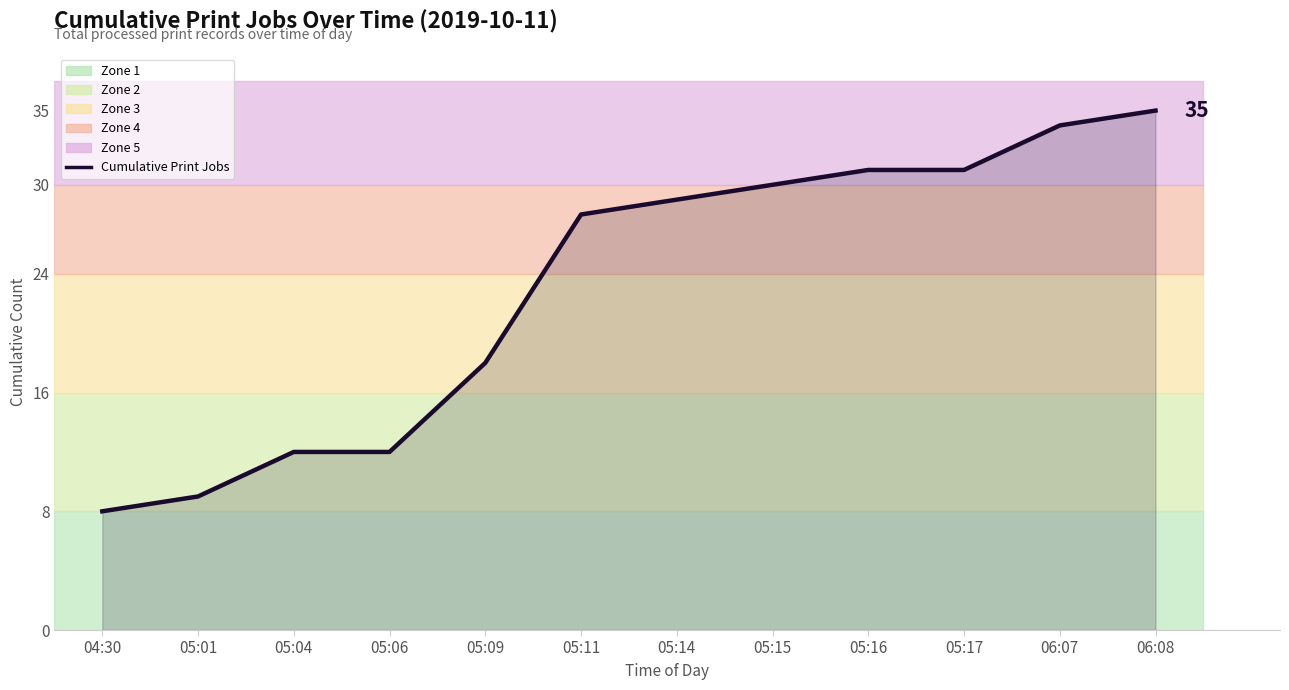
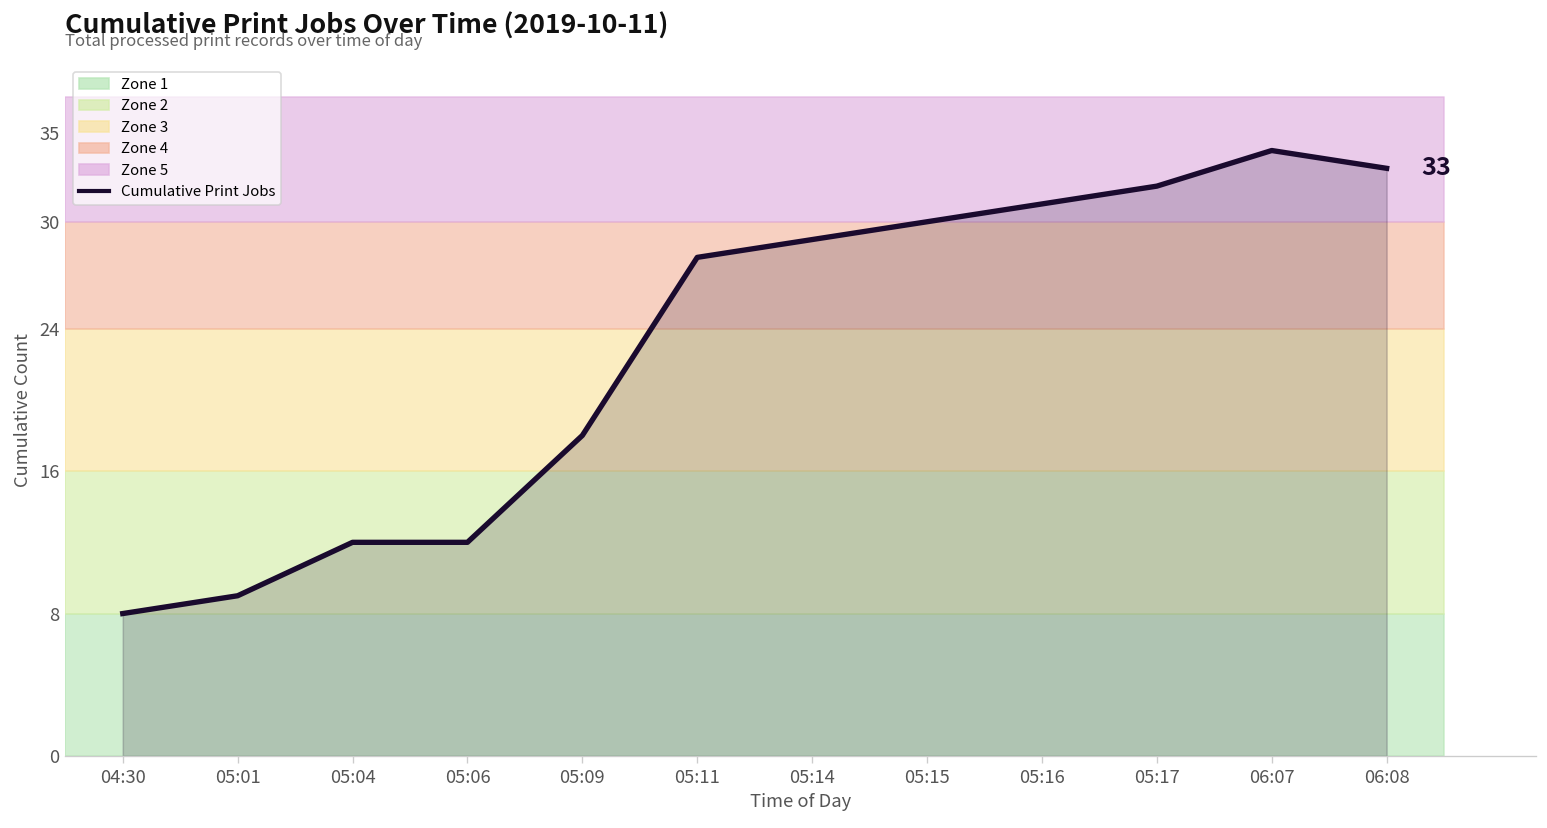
Cumulative Print Jobs, 05:17: 31 -> 32
Cumulative Print Jobs, 06:08: 35 -> 33
